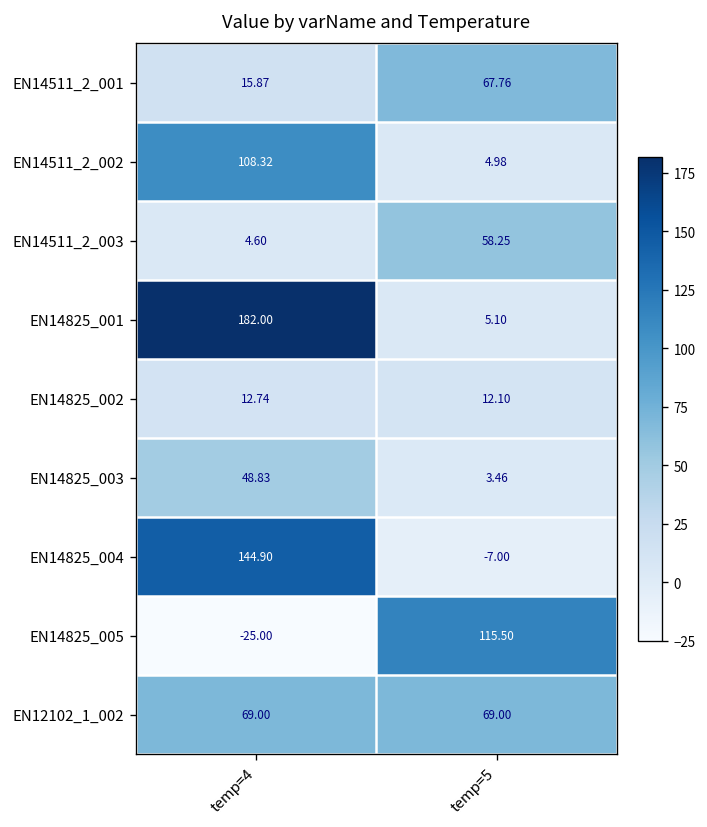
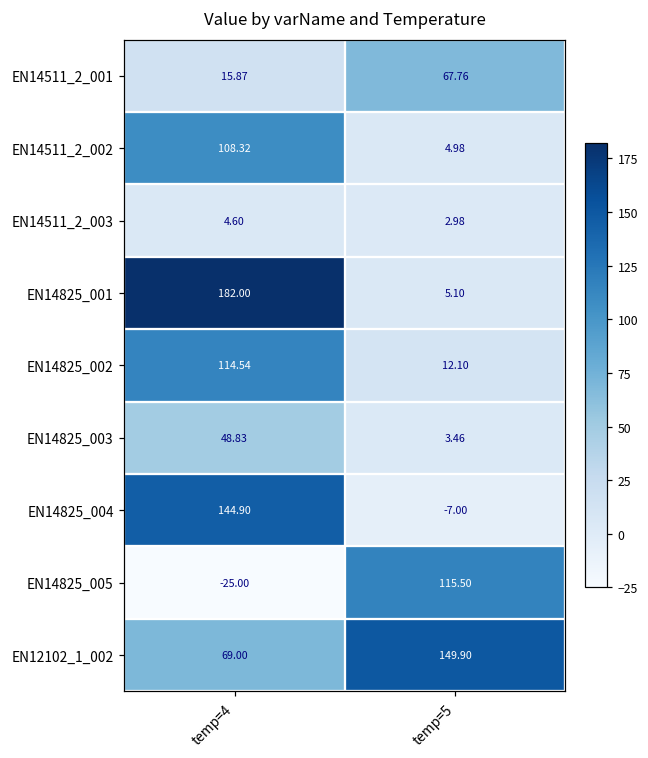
EN14511_2_003, temp=5: 58.25 -> 2.98
EN14825_002, temp=4: 12.74 -> 114.54
EN12102_1_002, temp=5: 69.00 -> 149.90
